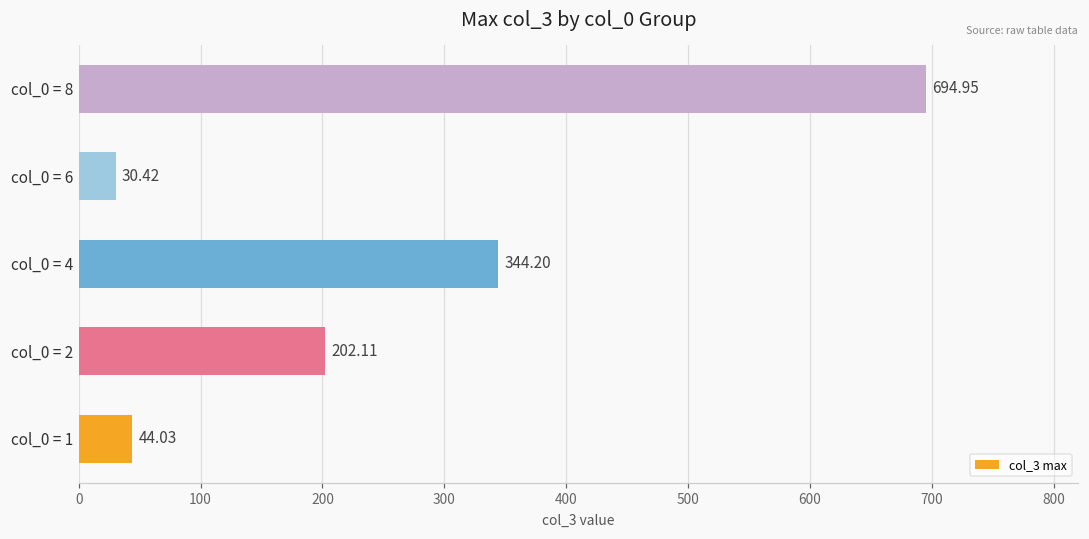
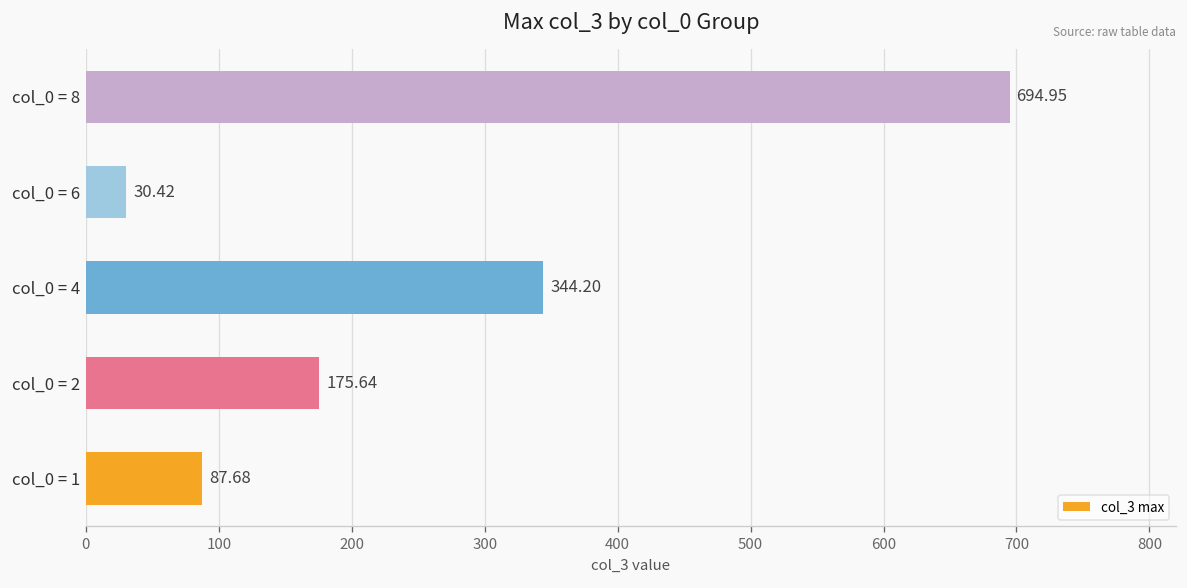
col_0 = 2: 202.11 -> 175.64
col_0 = 1: 44.03 -> 87.68
